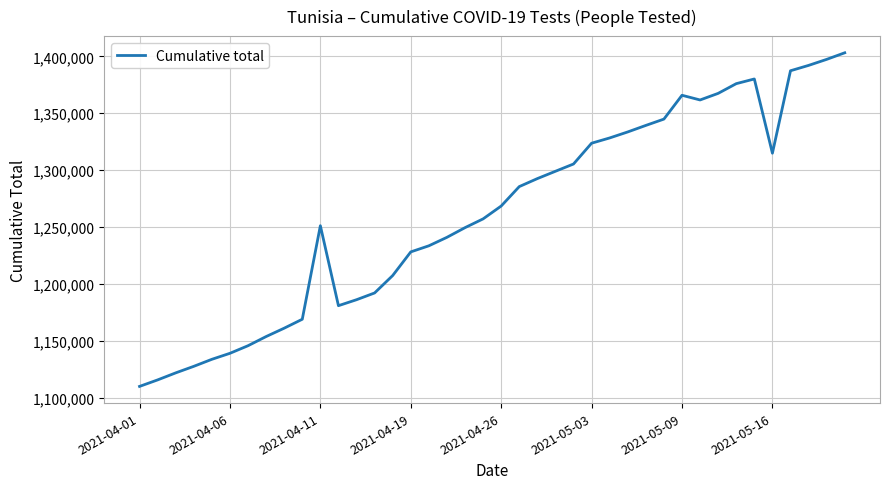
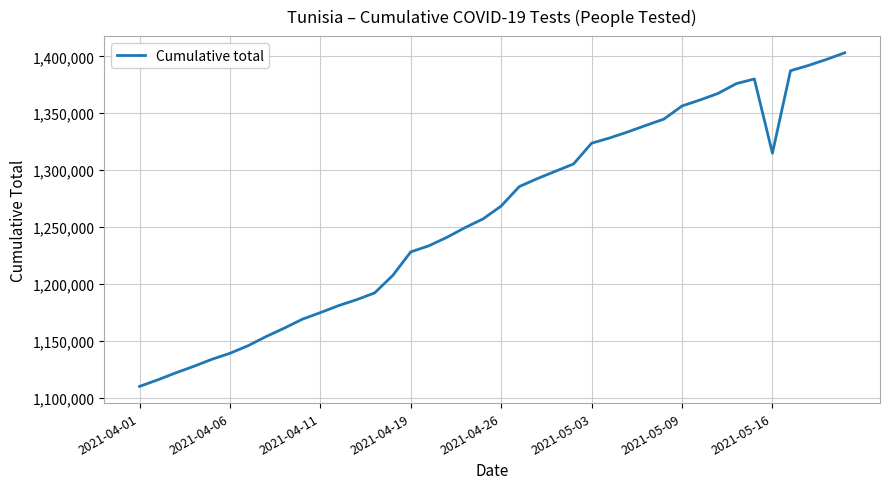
2021-04-11: 1,251,000 -> 1,175,000
2021-05-09: 1,366,000 -> 1,356,000
